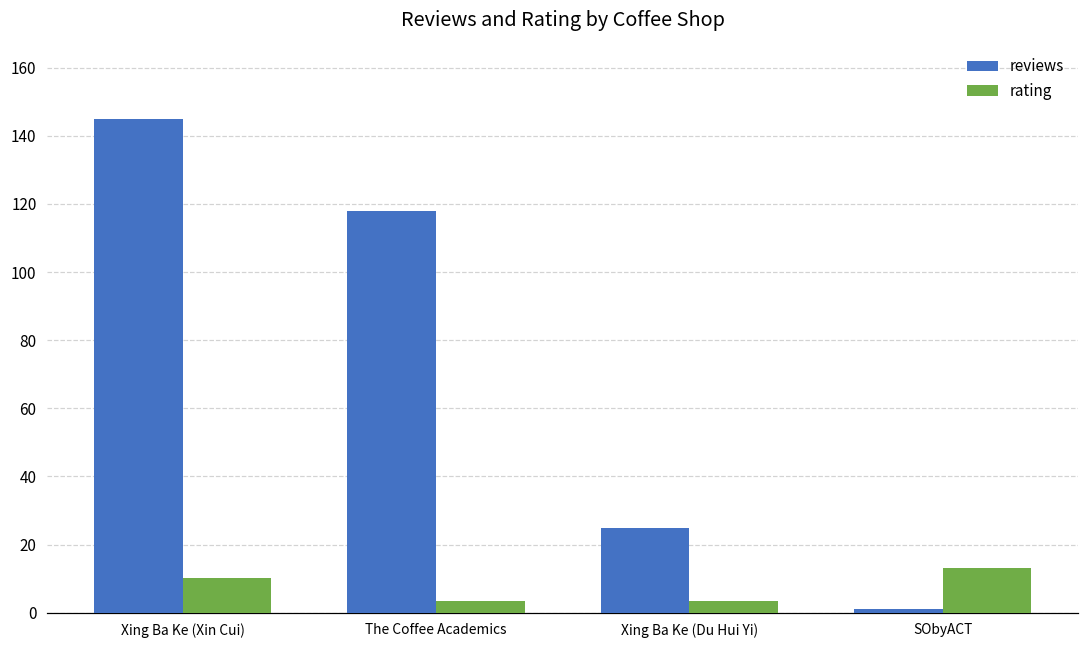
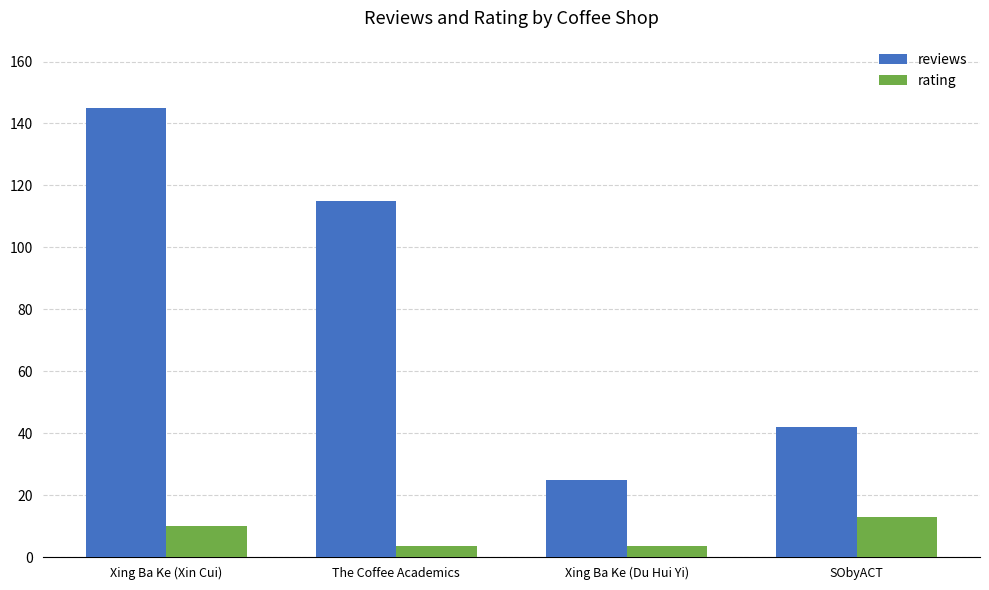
reviews, The Coffee Academics: 118 -> 115
reviews, SObyACT: 1 -> 42
